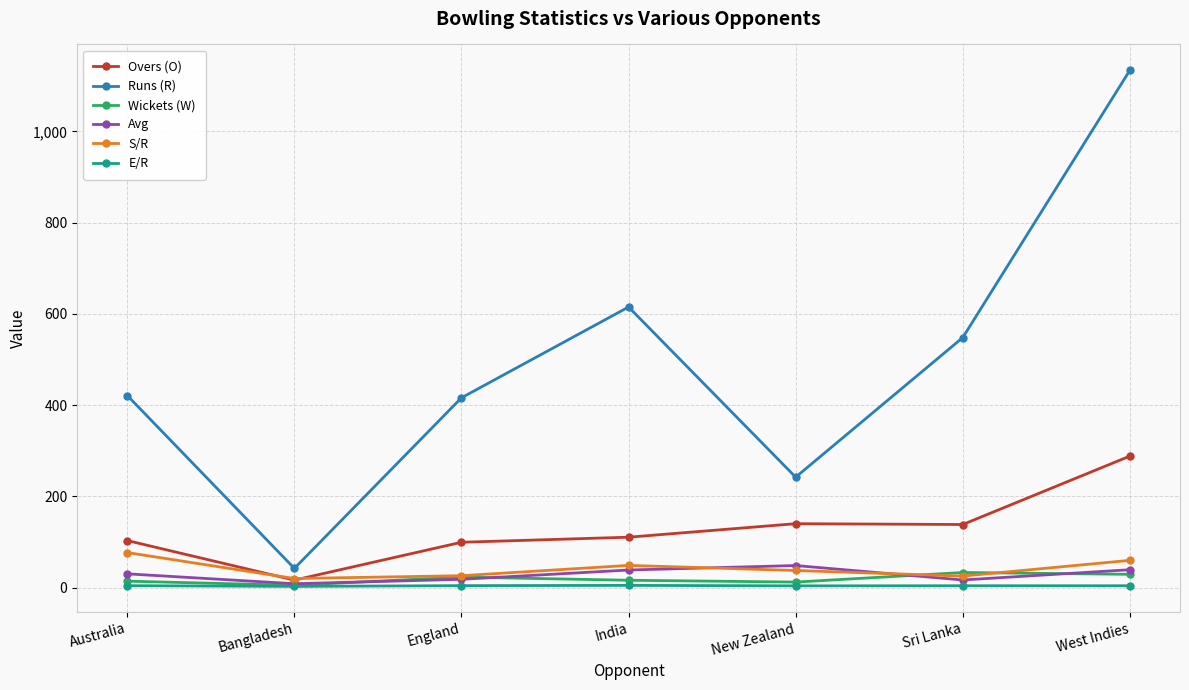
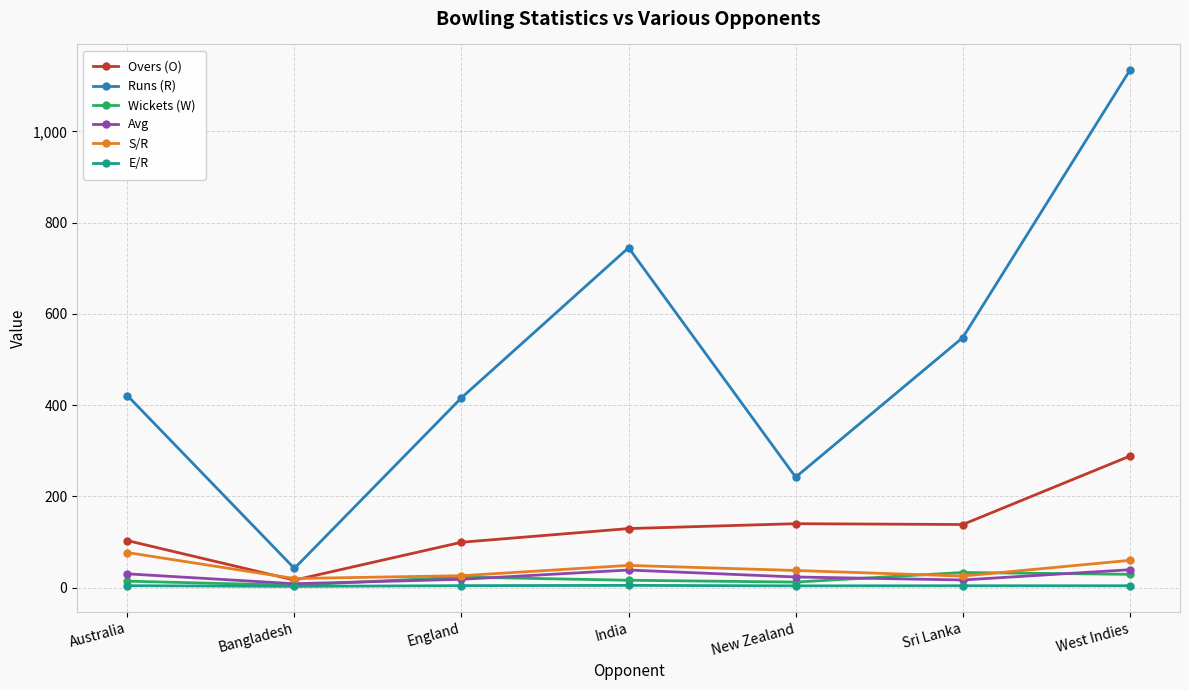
Overs (O), India: 110 -> 130
Runs (R), India: 620 -> 750
Avg, New Zealand: 50 -> 20
